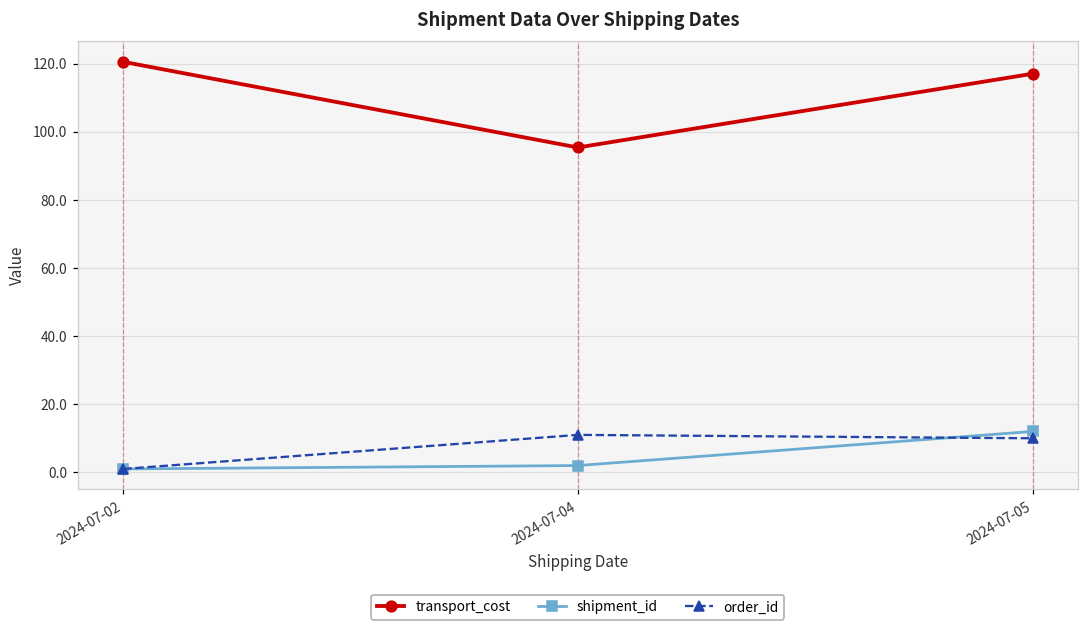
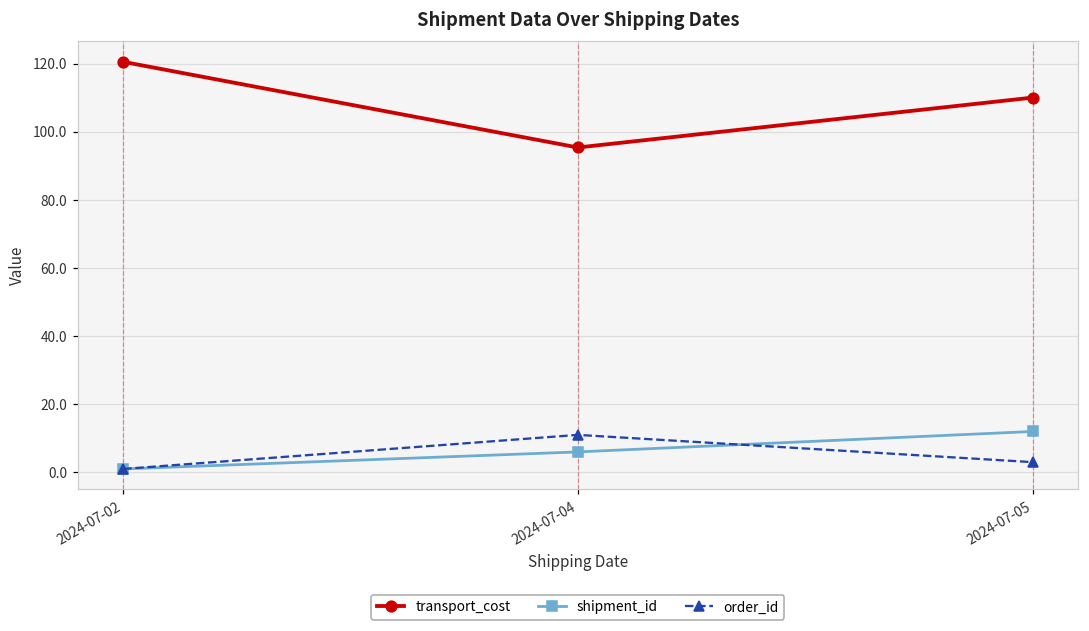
shipment_id, 2024-07-04: 2 -> 6
transport_cost, 2024-07-05: 117 -> 110
order_id, 2024-07-05: 10 -> 3
